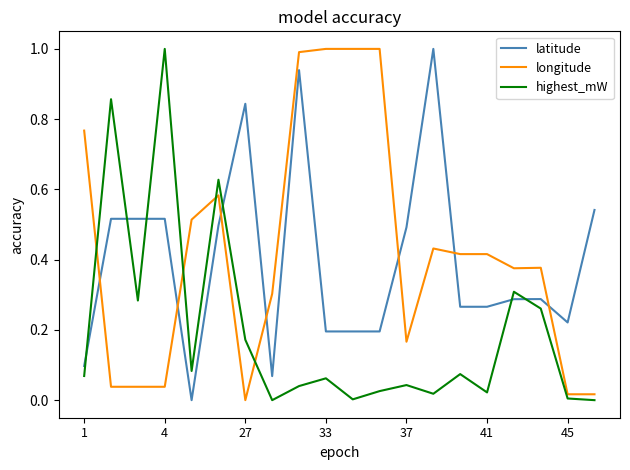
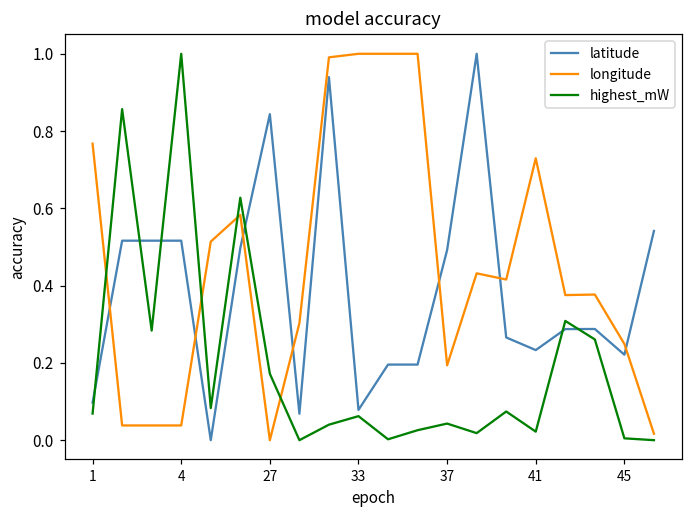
latitude, 33: 0.20 -> 0.08
longitude, 37: 0.17 -> 0.19
latitude, 41: 0.27 -> 0.23
longitude, 41: 0.42 -> 0.73
longitude, 45: 0.02 -> 0.25
